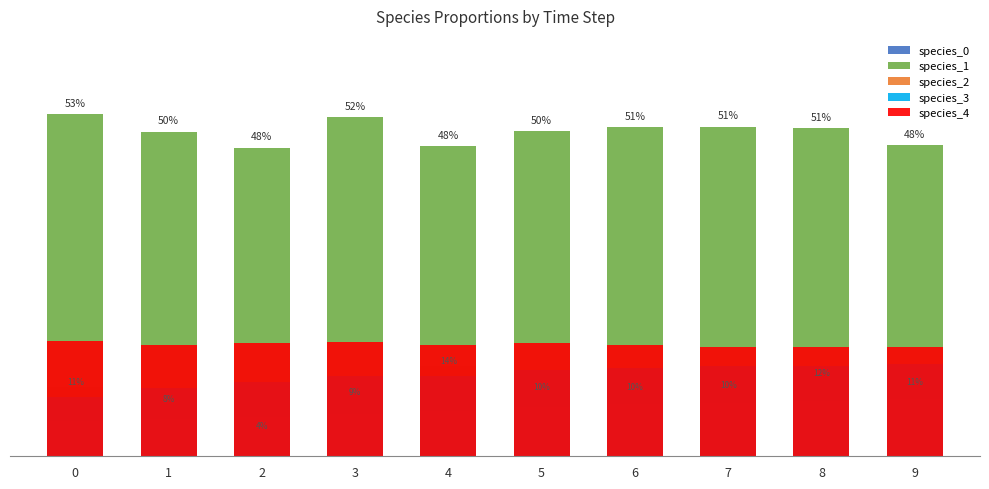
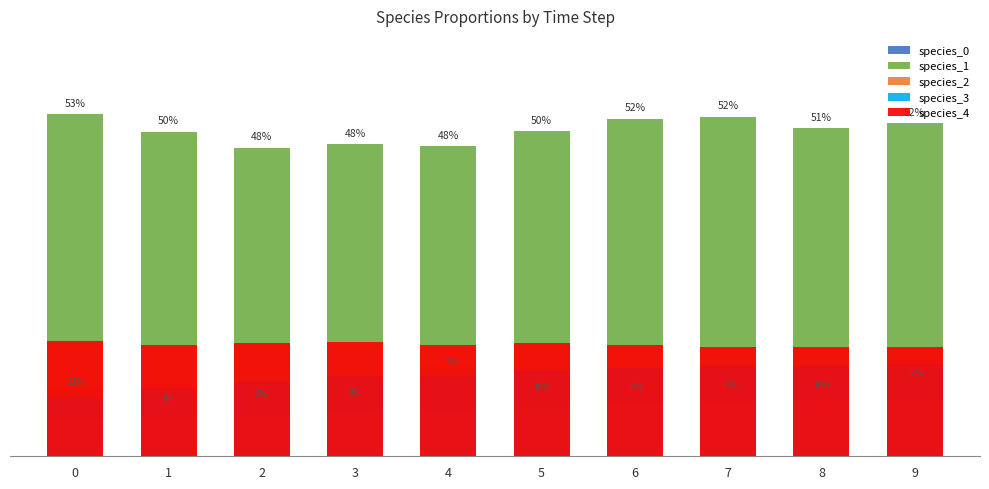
species_0, 2: 4% -> 9%
species_1, 3: 52% -> 48%
species_1, 6: 51% -> 52%
species_1, 7: 51% -> 52%
species_0, 8: 12% -> 10%
species_0, 9: 11% -> 12%
species_1, 9: 48% -> 52%
